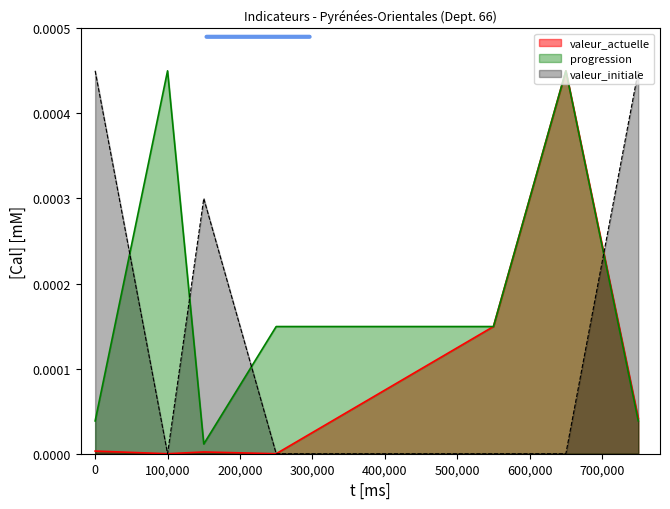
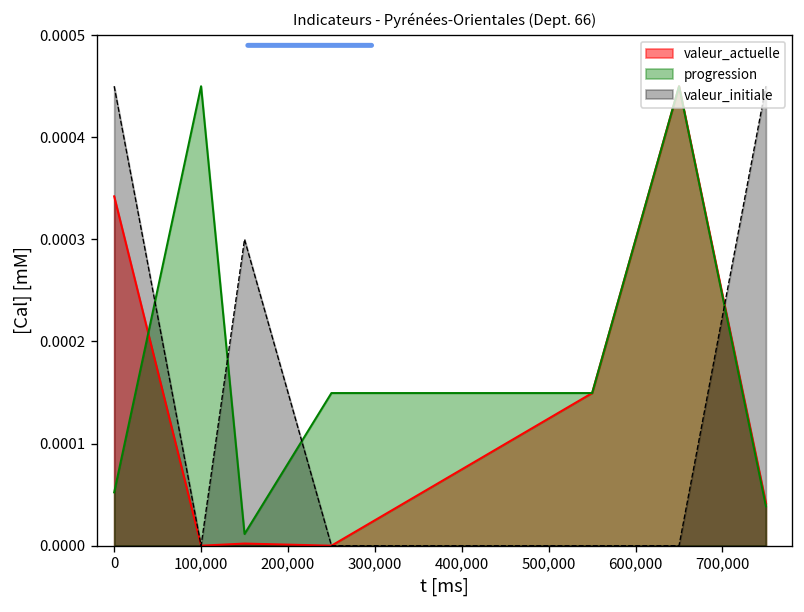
valeur_actuelle, 0: 0.00000 -> 0.00034
progression, 0: 0.00004 -> 0.00005
